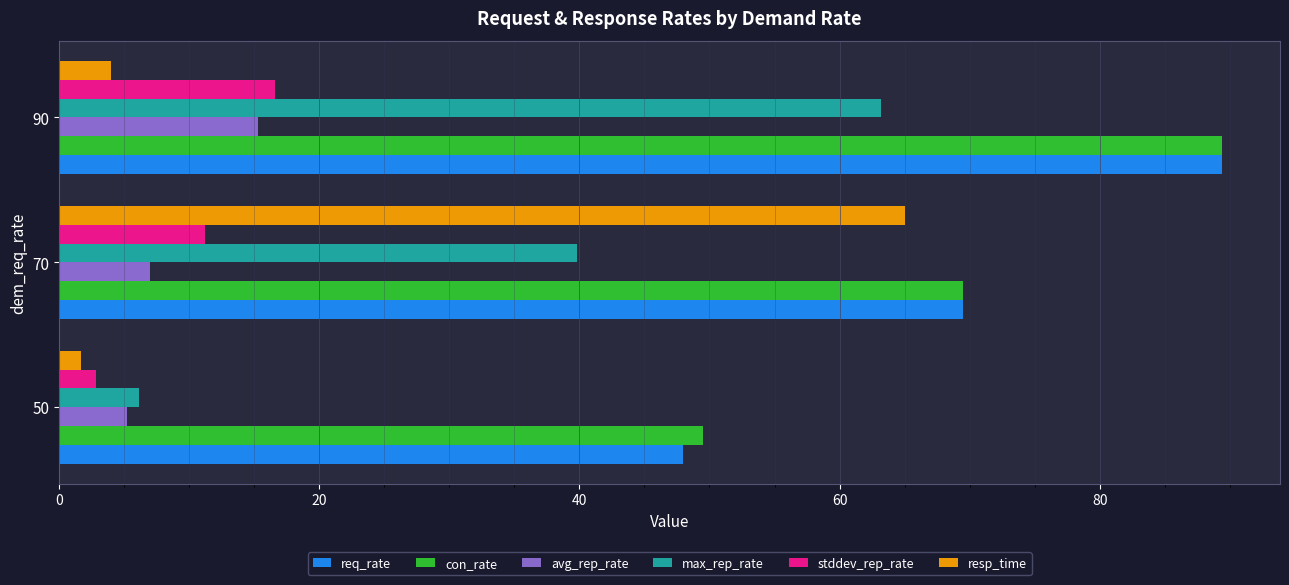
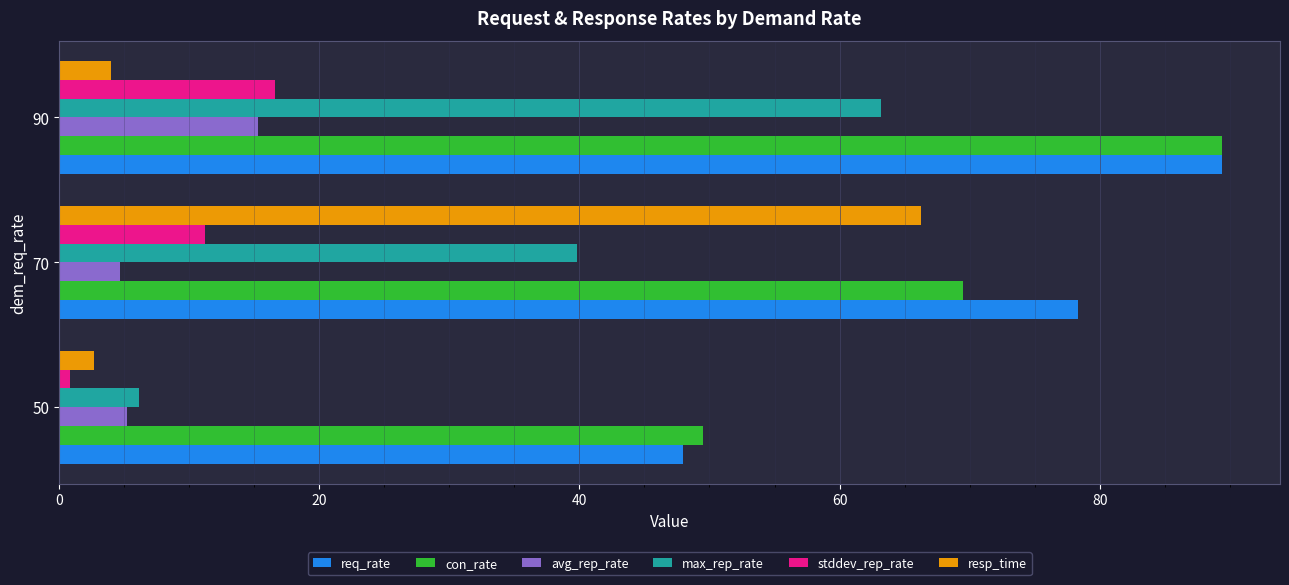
resp_time, 70: 65.0 -> 66.3
avg_rep_rate, 70: 7.0 -> 4.7
req_rate, 70: 69.5 -> 78.3
resp_time, 50: 1.7 -> 2.7
stddev_rep_rate, 50: 2.8 -> 0.8
